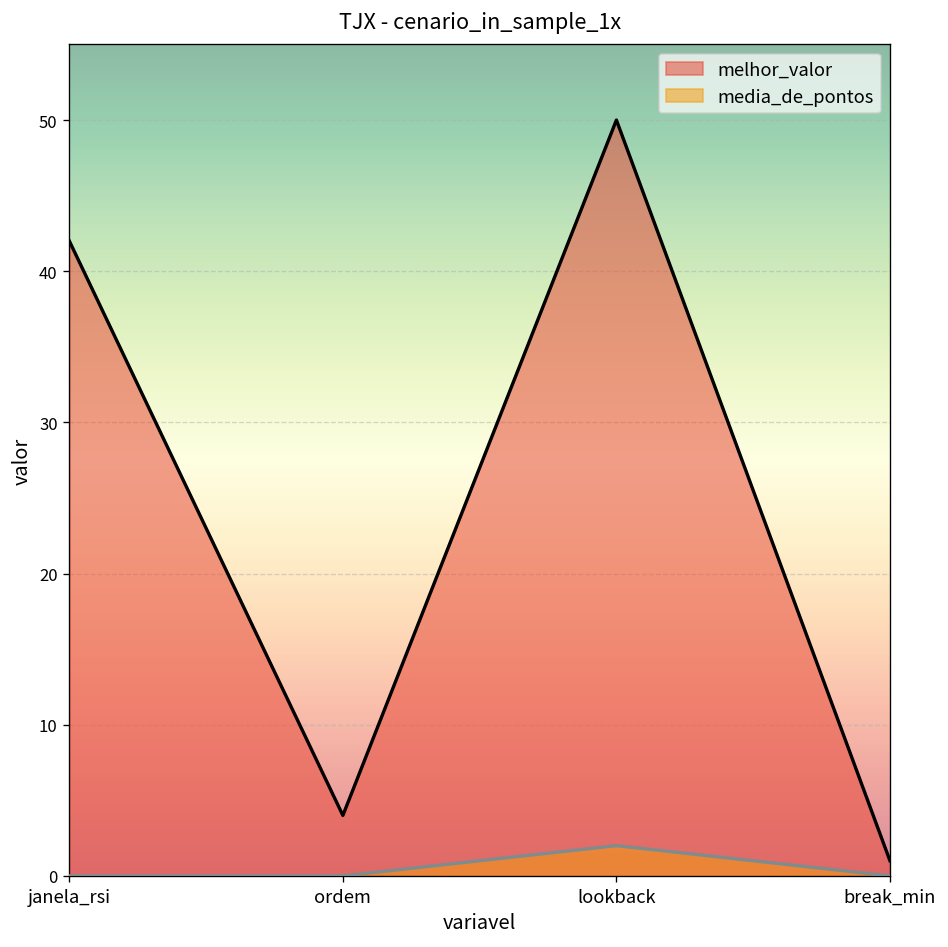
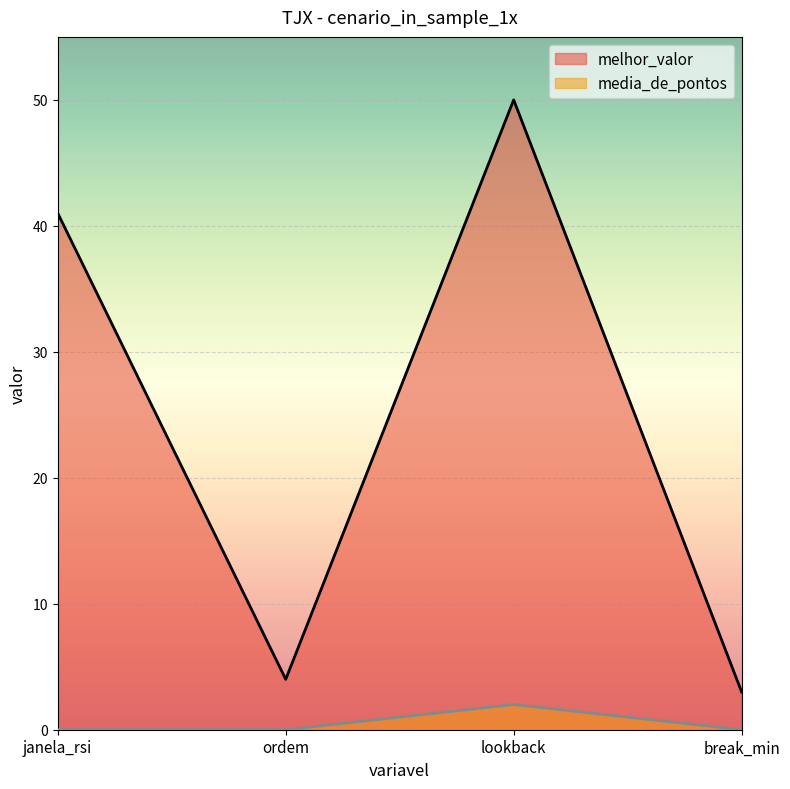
melhor_valor, janela_rsi: 42 -> 41
melhor_valor, break_min: 1 -> 3
